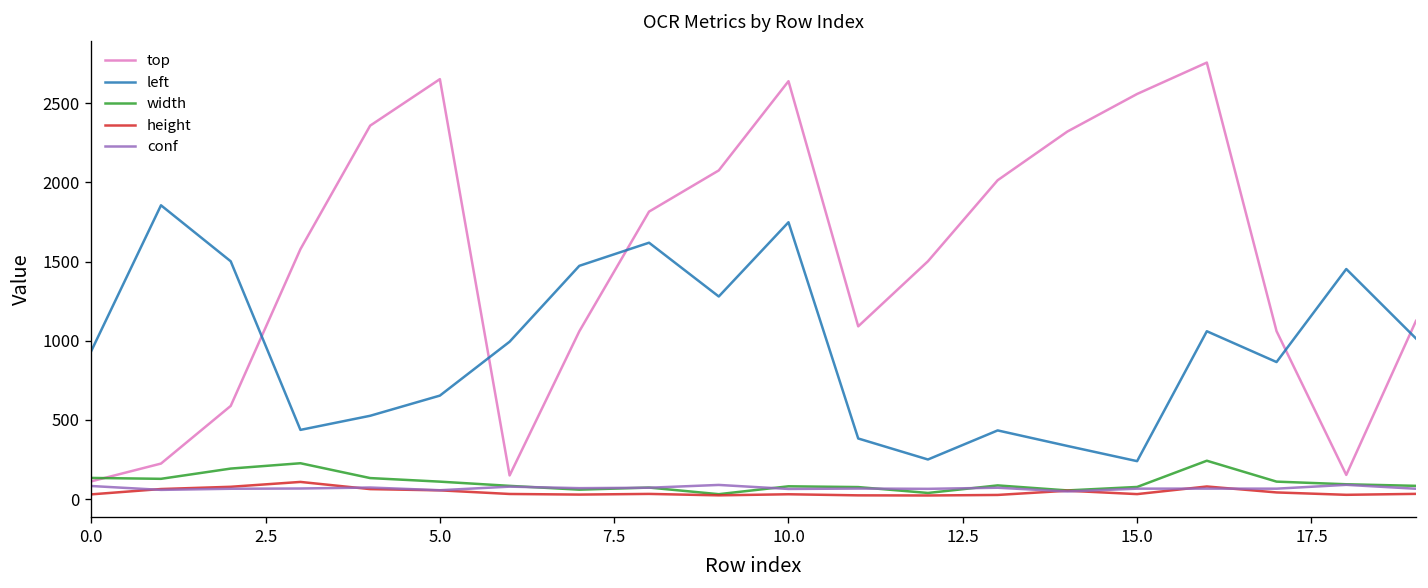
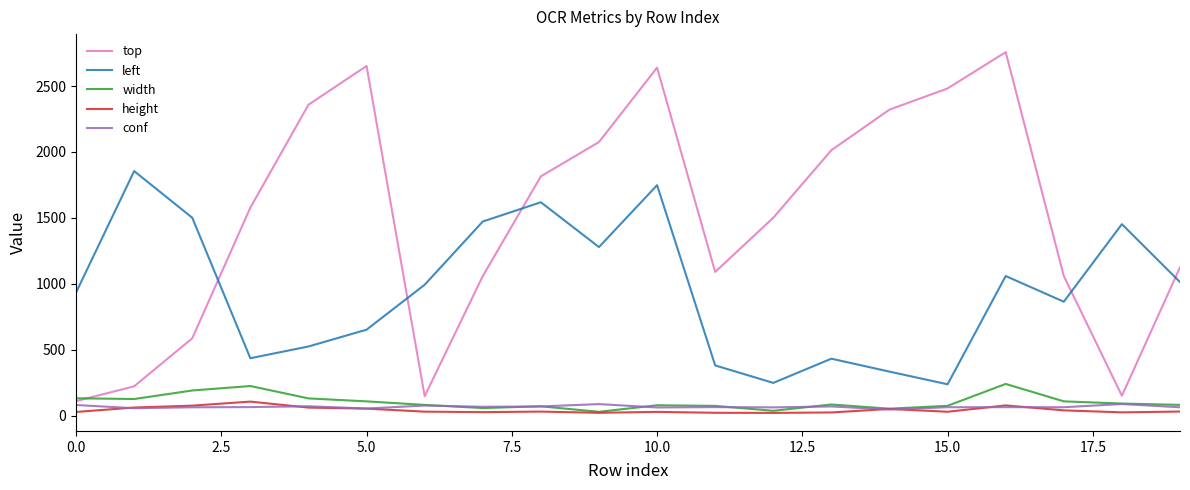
top, 15.0: 2560 -> 2480
